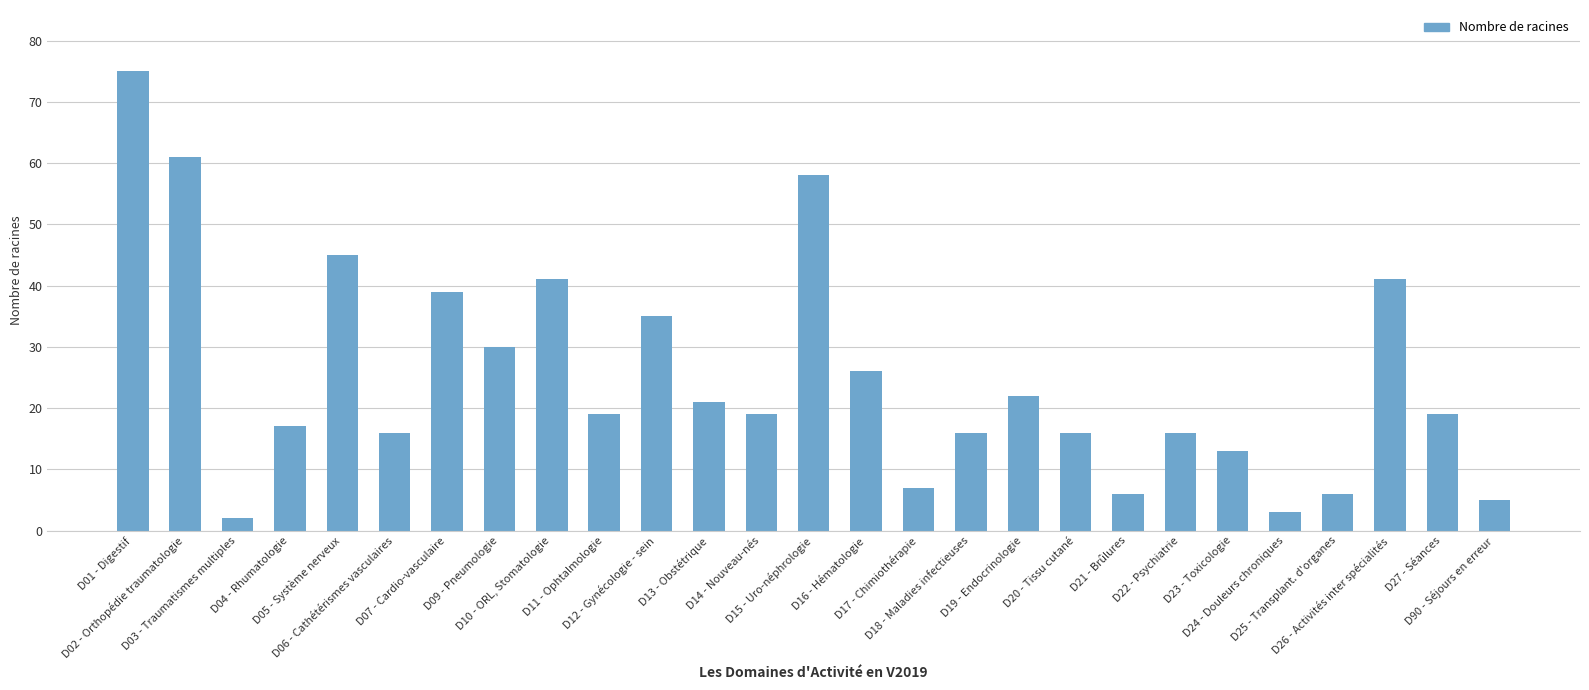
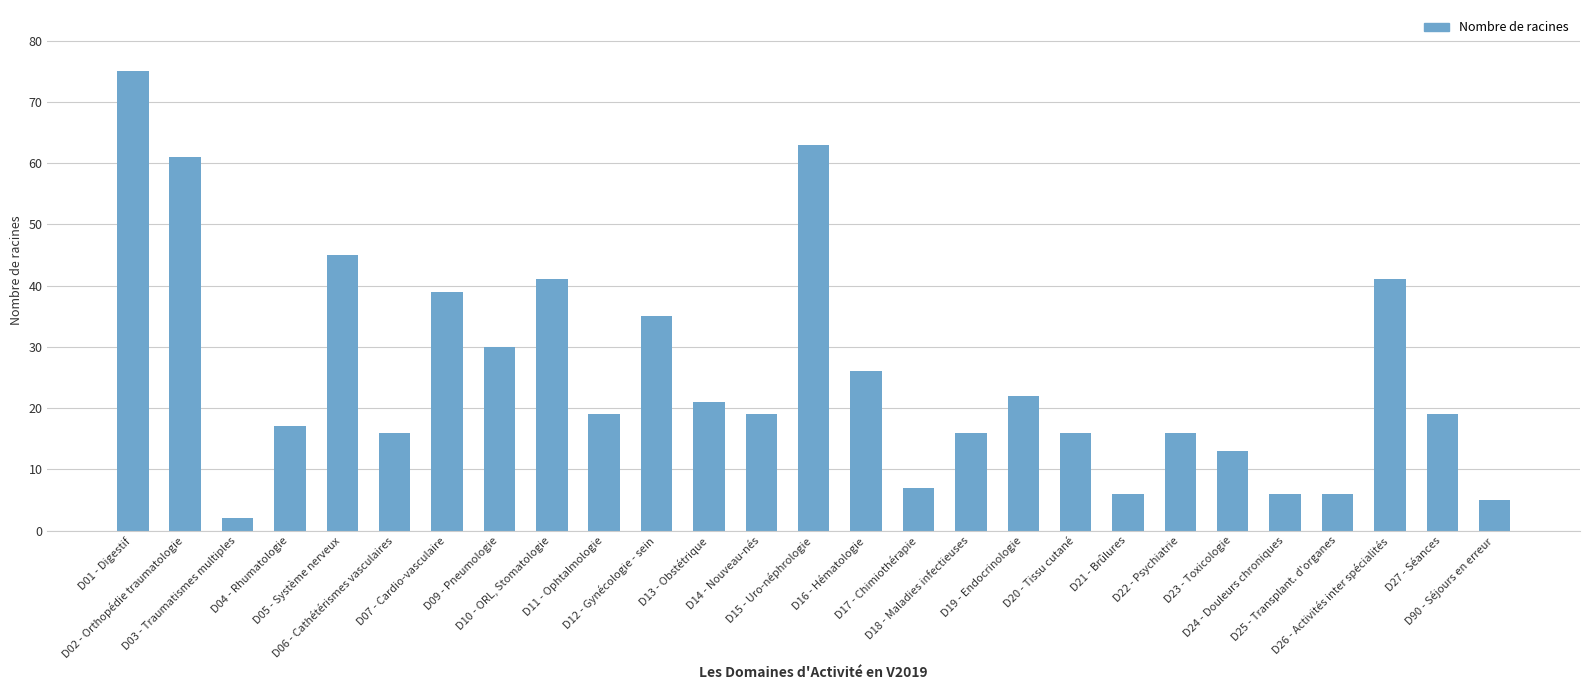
D15 - Uro-néphrologie: 58 -> 63
D24 - Douleurs chroniques: 3 -> 6
